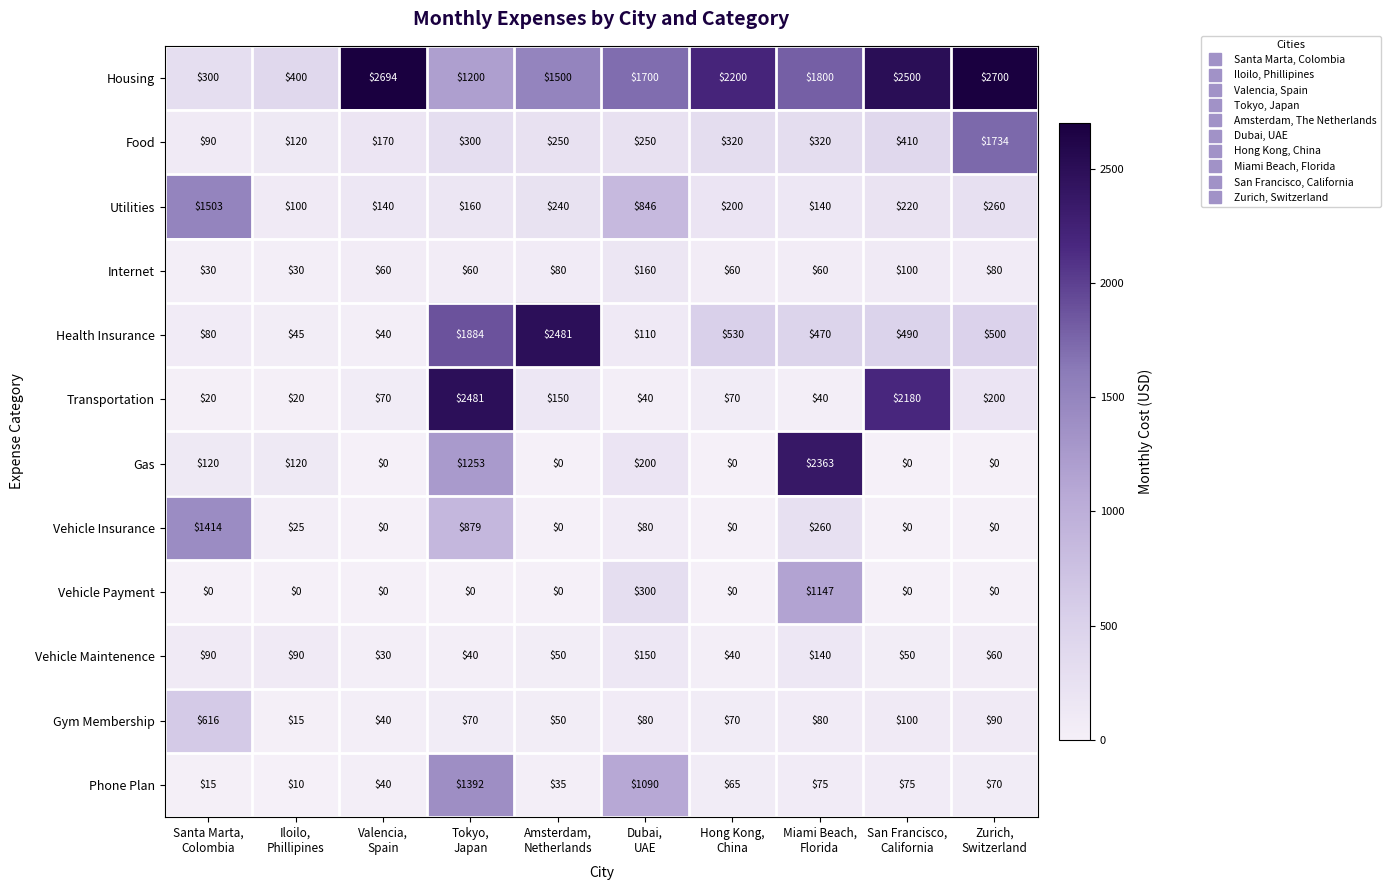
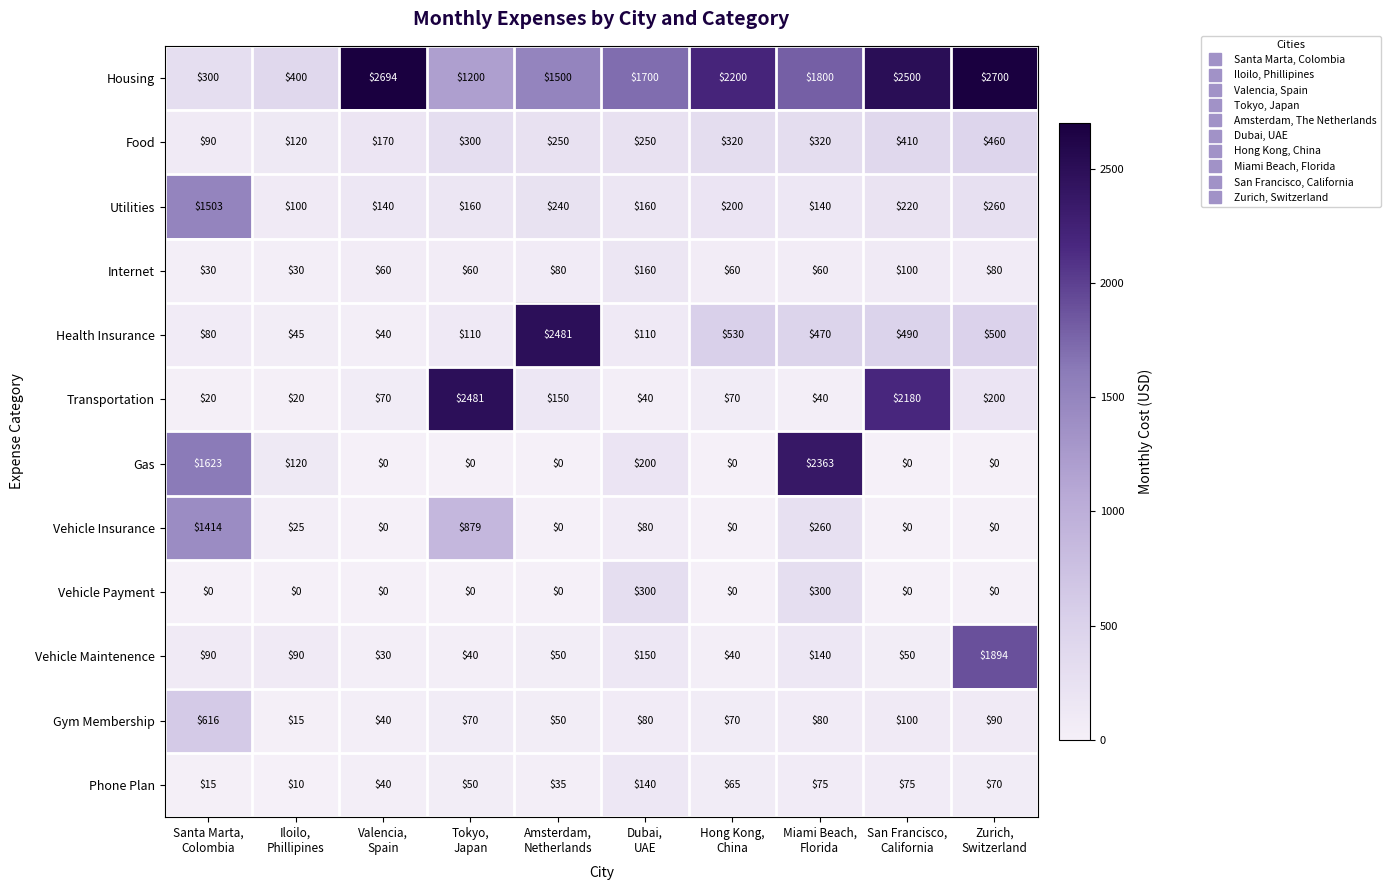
Food, Zurich, Switzerland: $1734 -> $460
Utilities, Dubai, UAE: $846 -> $160
Health Insurance, Tokyo, Japan: $1884 -> $110
Gas, Santa Marta, Colombia: $120 -> $1623
Gas, Tokyo, Japan: $1253 -> $0
Vehicle Payment, Miami Beach, Florida: $1147 -> $300
Vehicle Maintenence, Zurich, Switzerland: $60 -> $1894
Phone Plan, Tokyo, Japan: $1392 -> $50
Phone Plan, Dubai, UAE: $1090 -> $140
